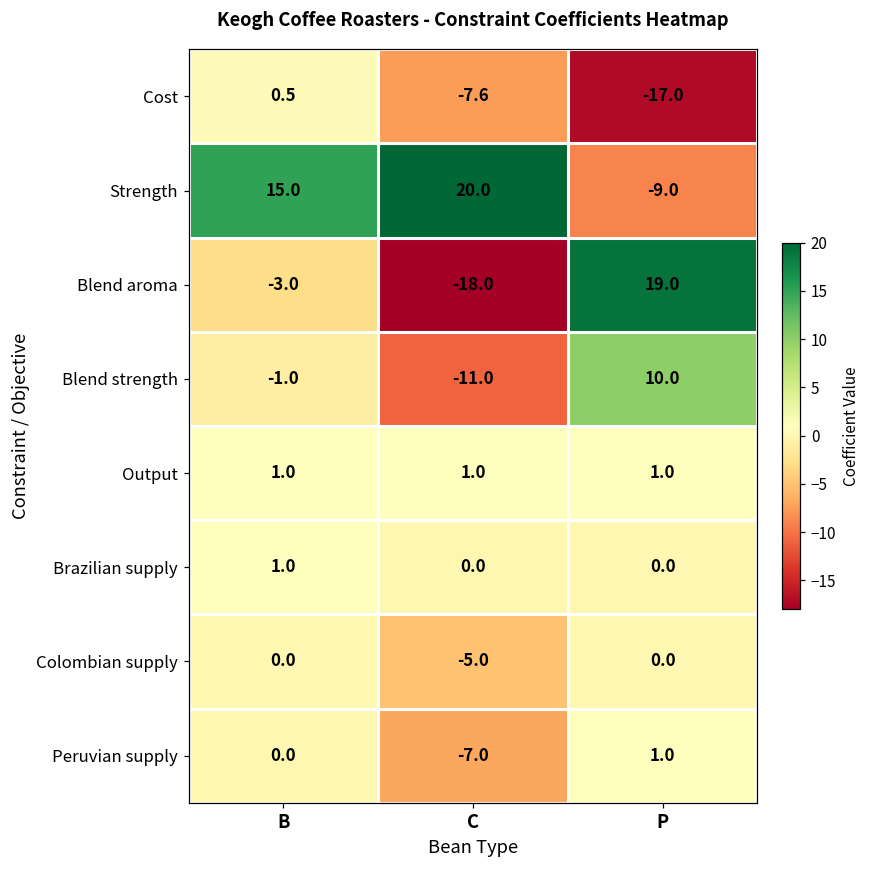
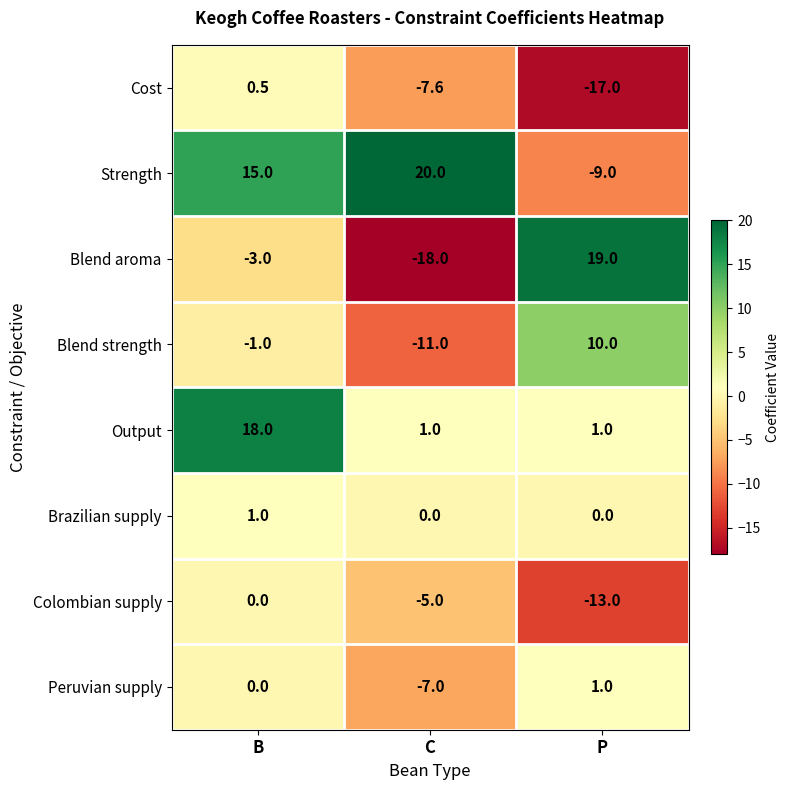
Output, B: 1.0 -> 18.0
Colombian supply, P: 0.0 -> -13.0
